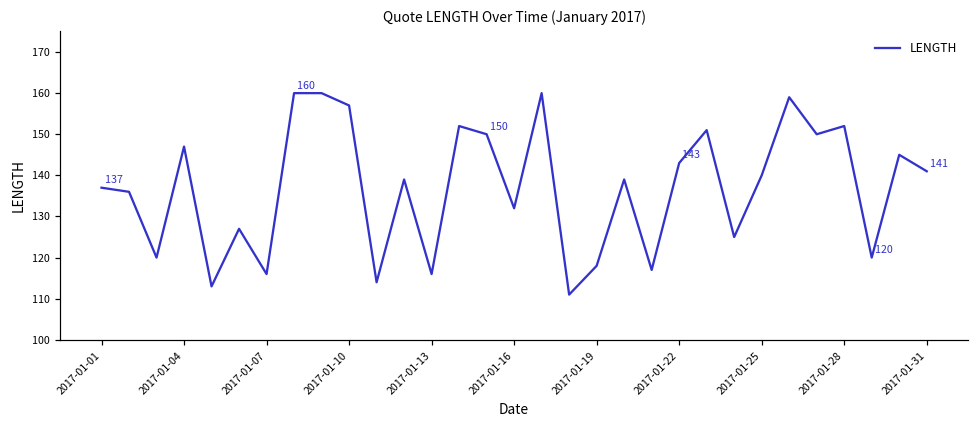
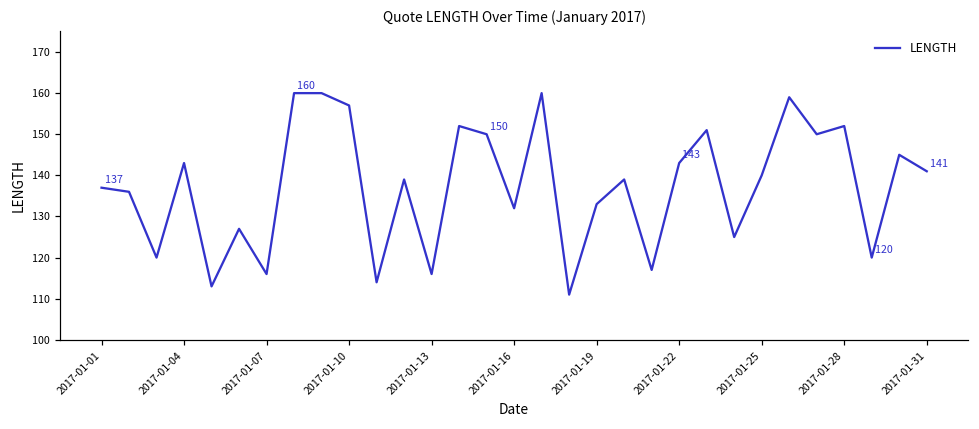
2017-01-04: 147 -> 143
2017-01-19: 118 -> 133
